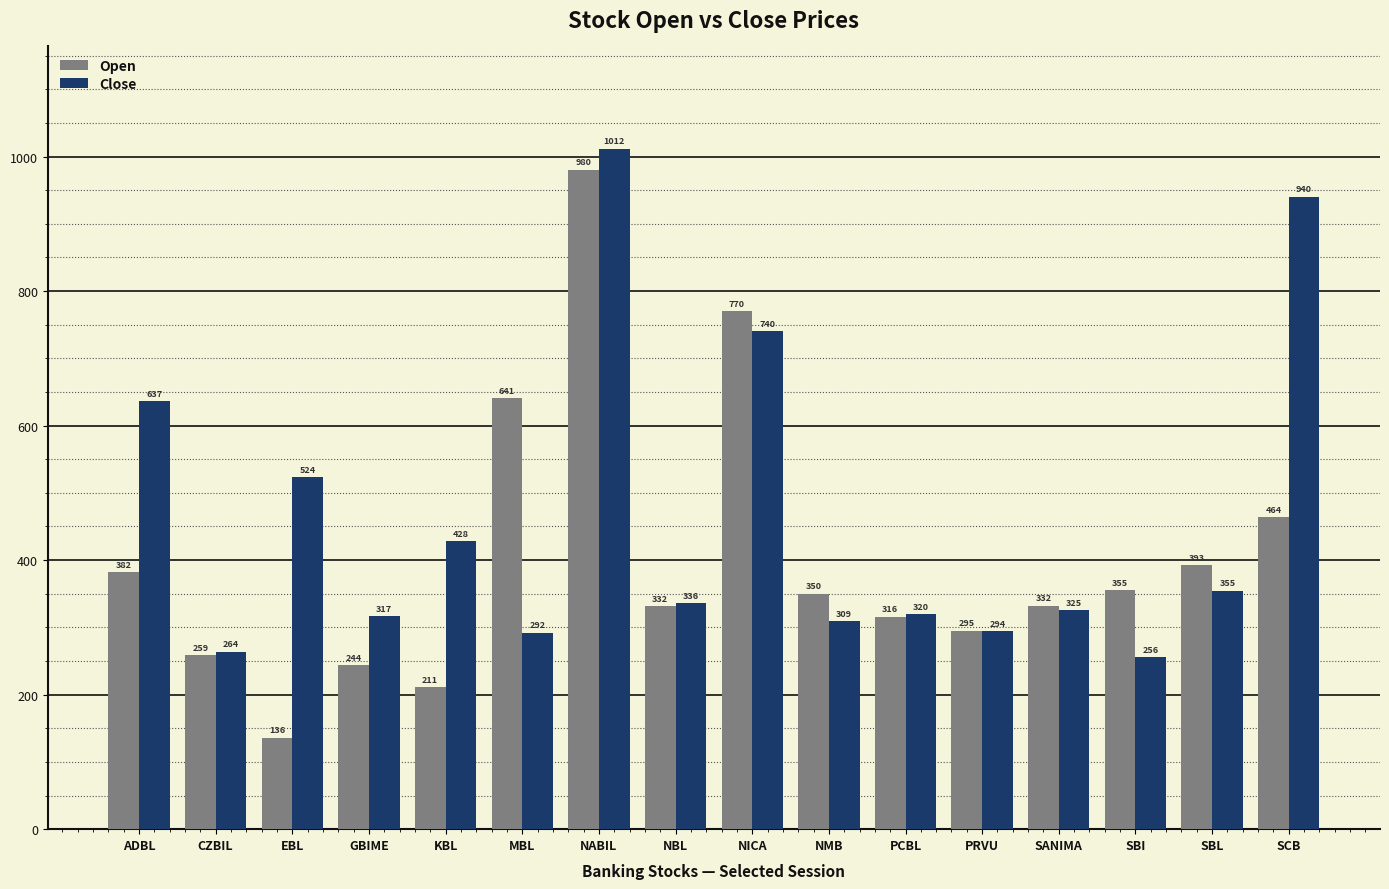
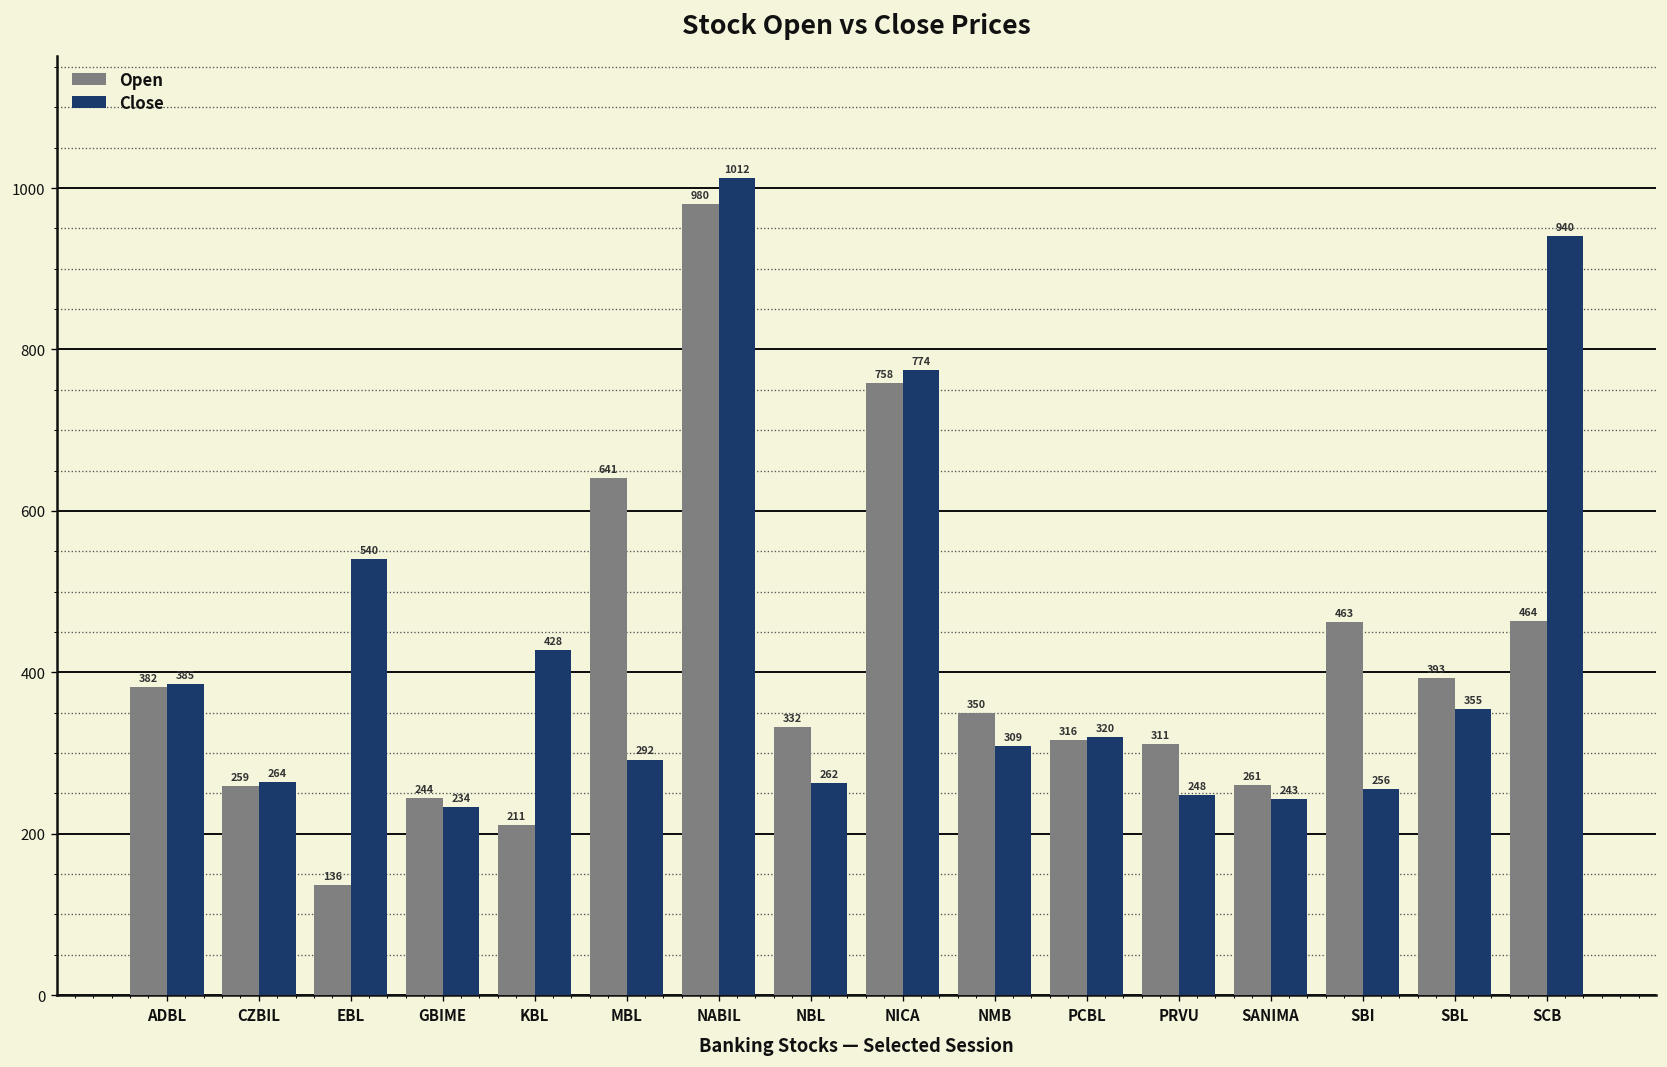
Close, ADBL: 637 -> 385
Close, EBL: 524 -> 540
Close, GBIME: 317 -> 234
Close, NBL: 336 -> 262
Open, NICA: 770 -> 758
Close, NICA: 740 -> 774
Open, PRVU: 295 -> 311
Close, PRVU: 294 -> 248
Open, SANIMA: 332 -> 261
Close, SANIMA: 325 -> 243
Open, SBI: 355 -> 463
